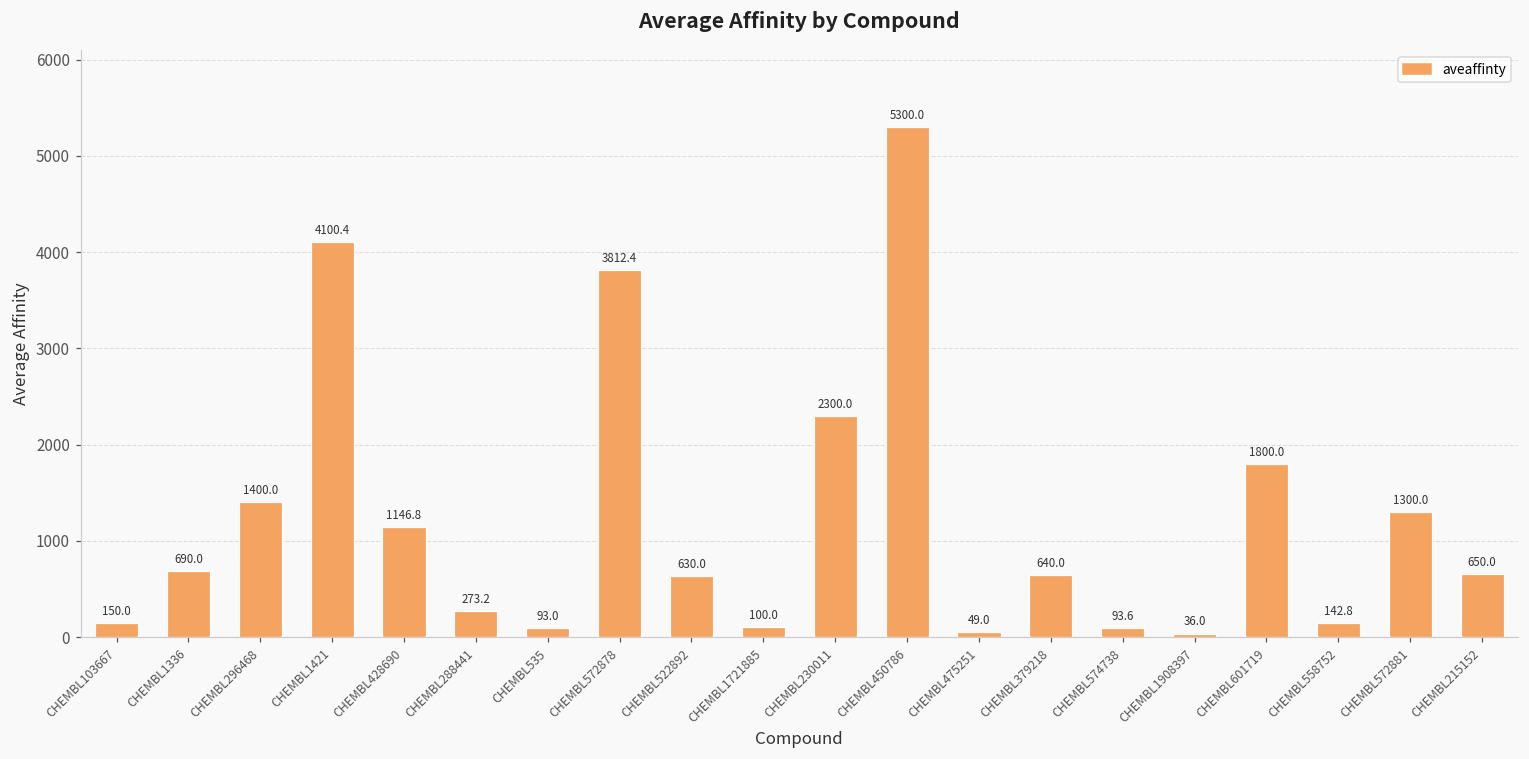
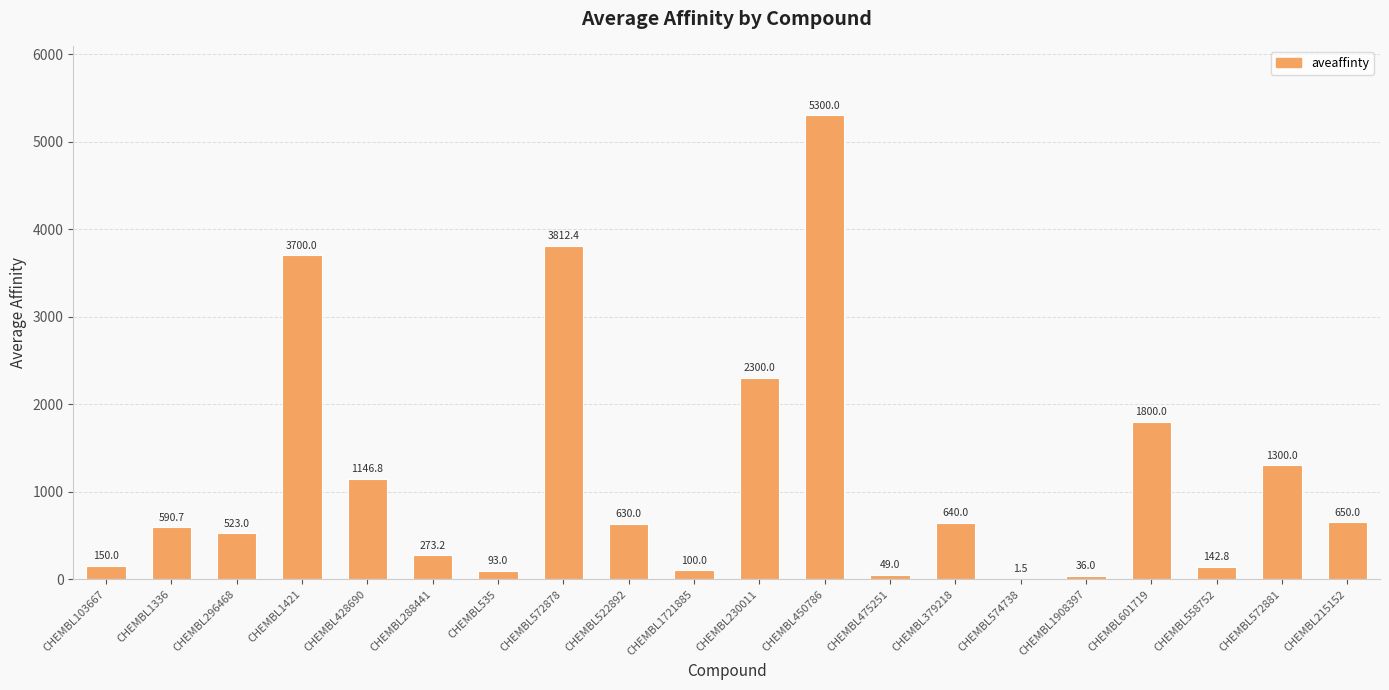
CHEMBL1336: 690.0 -> 590.7
CHEMBL296468: 1400.0 -> 523.0
CHEMBL1421: 4100.4 -> 3700.0
CHEMBL574738: 93.6 -> 1.5
